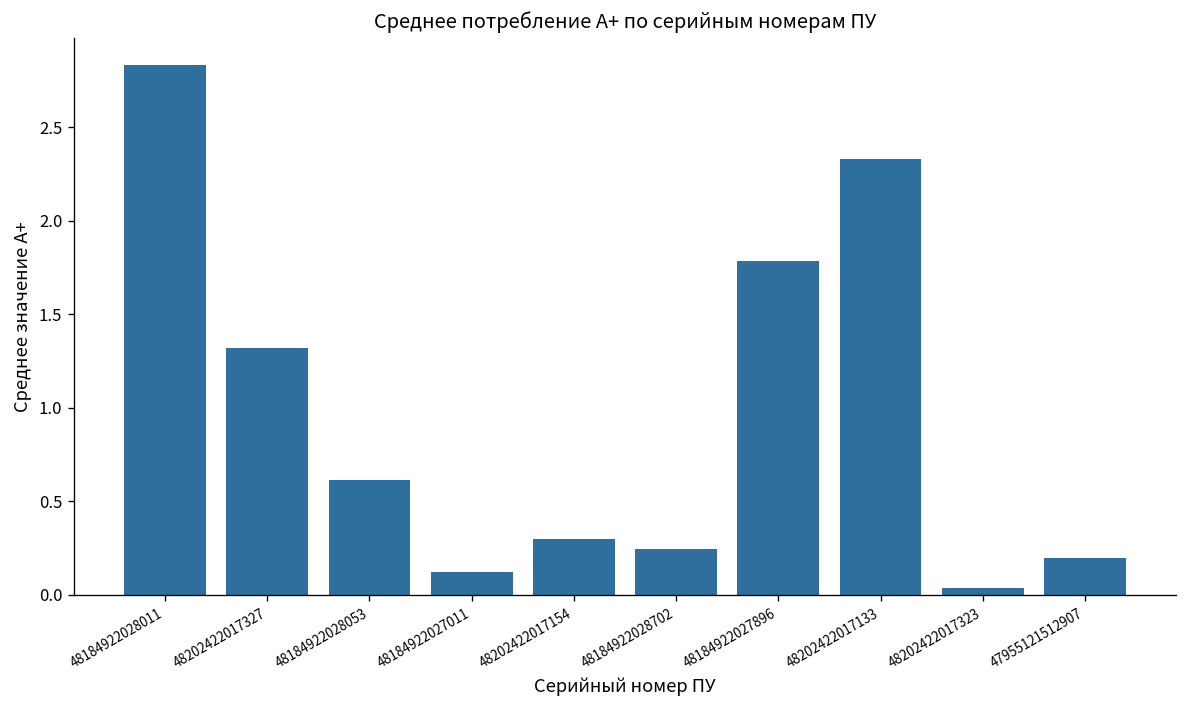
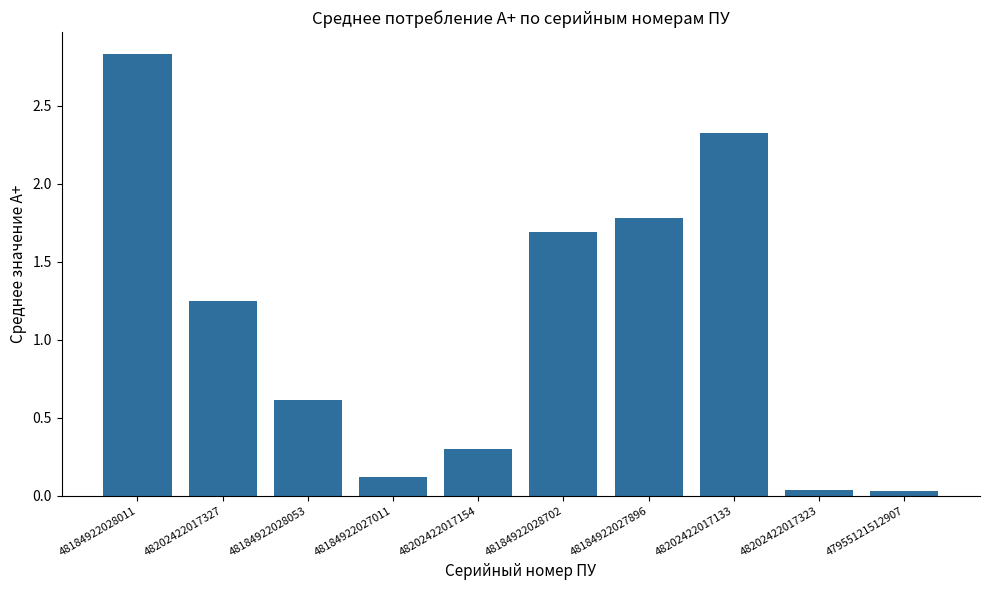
48202422017327: 1.32 -> 1.25
48184922028702: 0.25 -> 1.69
47955121512907: 0.20 -> 0.03
